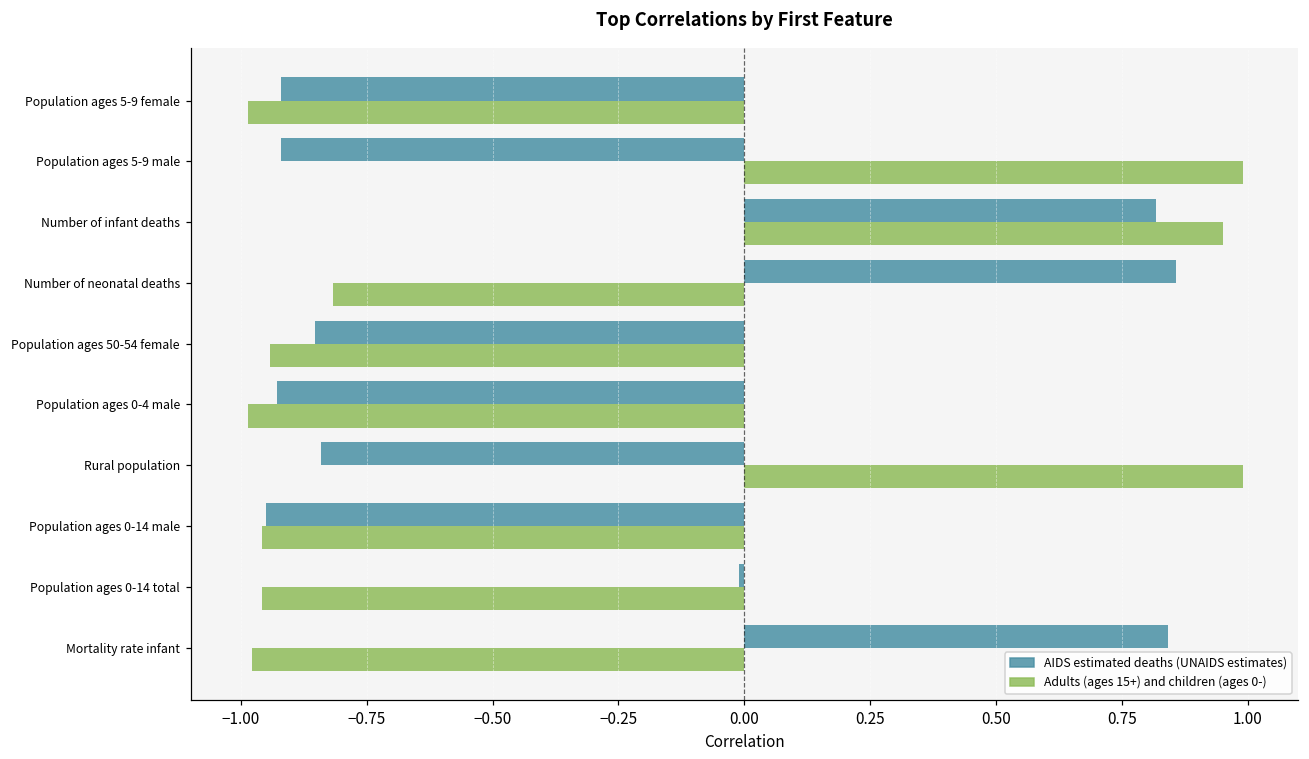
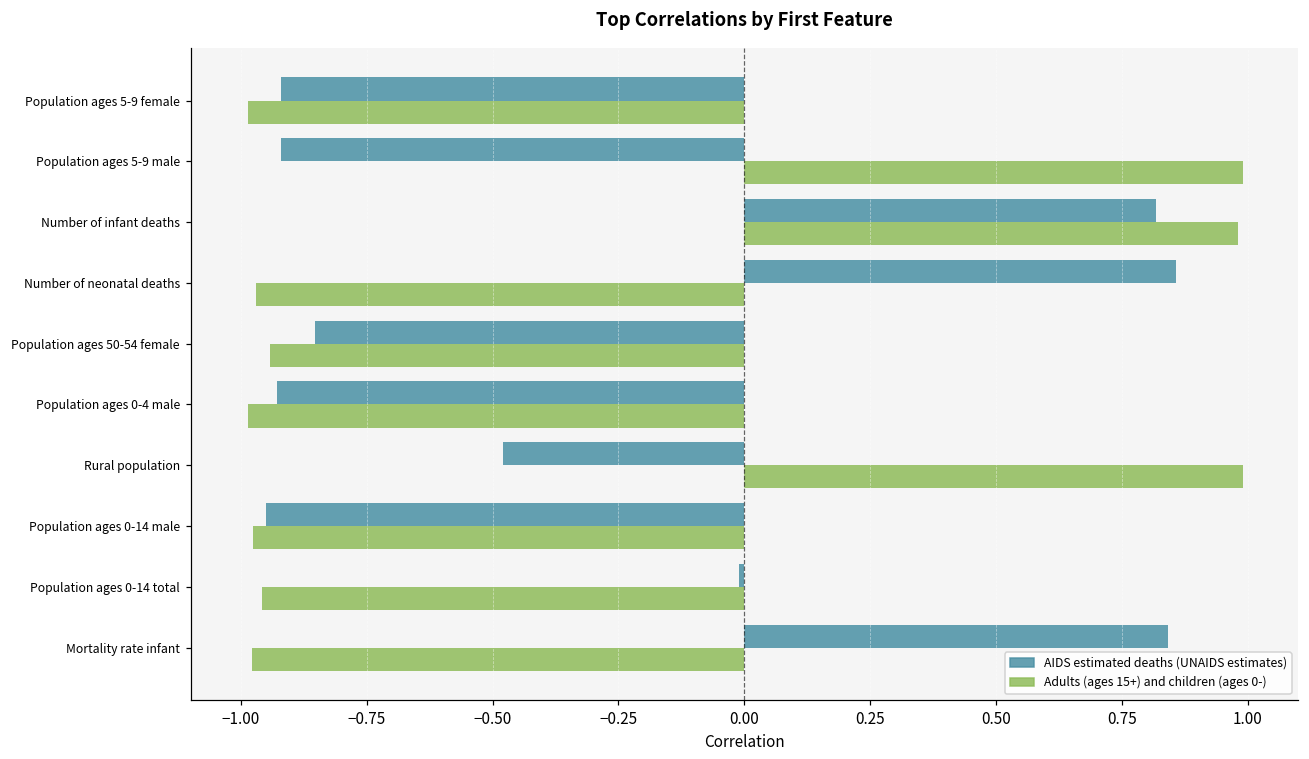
Adults (ages 15+) and children (ages 0-), Number of infant deaths: 0.95 -> 0.98
Adults (ages 15+) and children (ages 0-), Number of neonatal deaths: -0.82 -> -0.97
AIDS estimated deaths (UNAIDS estimates), Rural population: -0.84 -> -0.48
Adults (ages 15+) and children (ages 0-), Population ages 0-14 male: -0.96 -> -0.98
